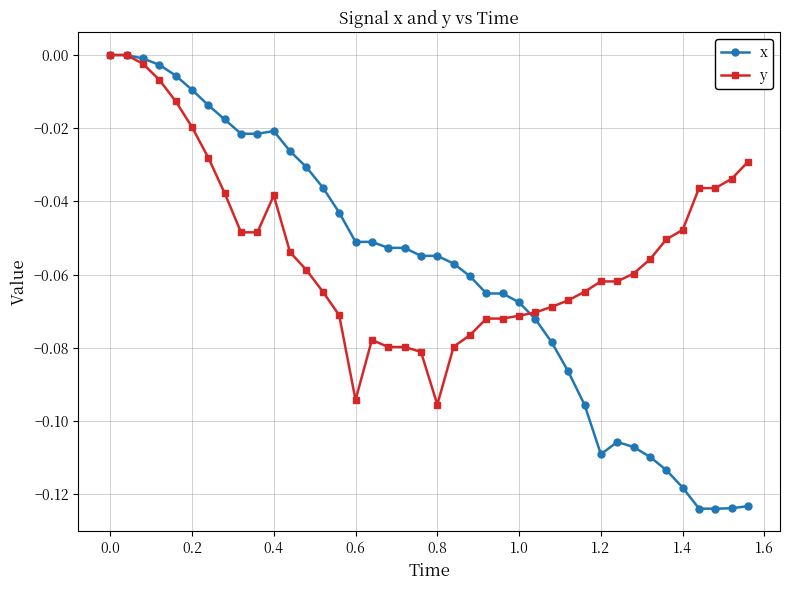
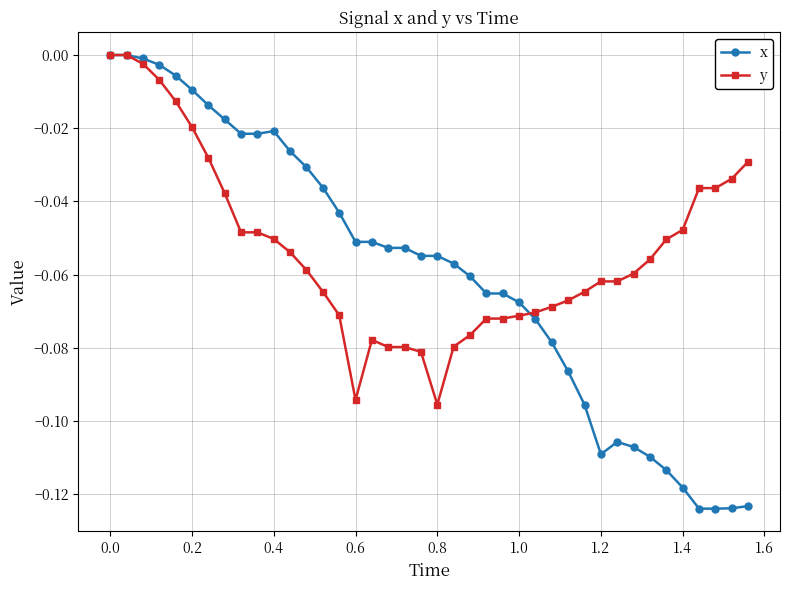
y, 0.4: -0.038 -> -0.050
